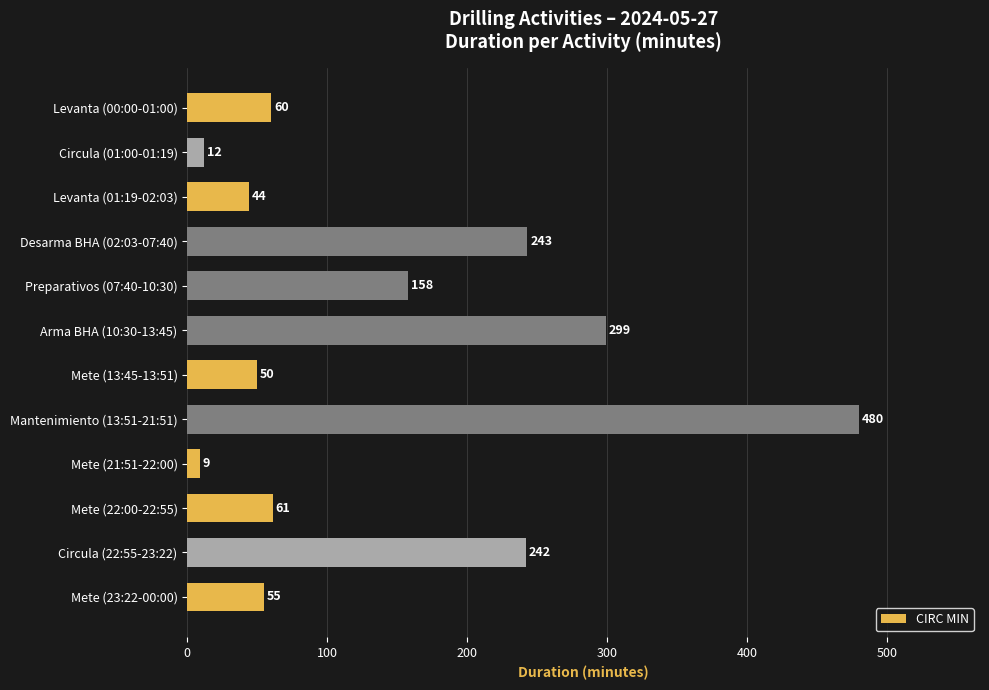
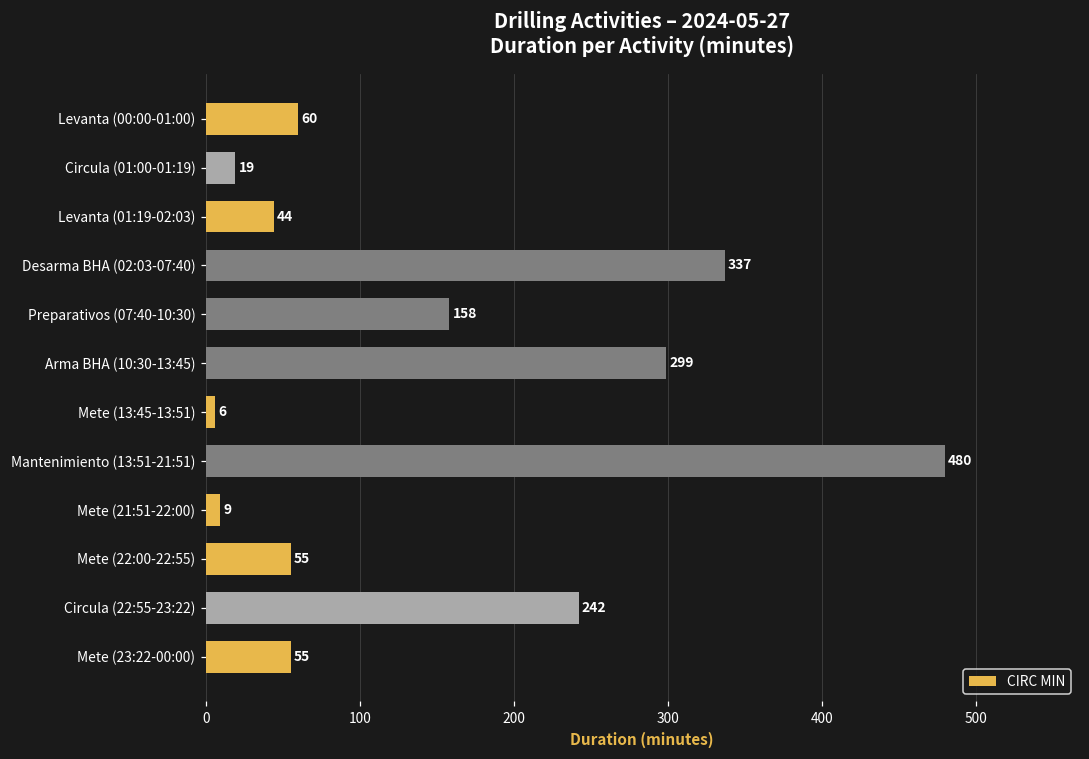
Circula (01:00-01:19): 12 -> 19
Desarma BHA (02:03-07:40): 243 -> 337
Mete (13:45-13:51): 50 -> 6
Mete (22:00-22:55): 61 -> 55
